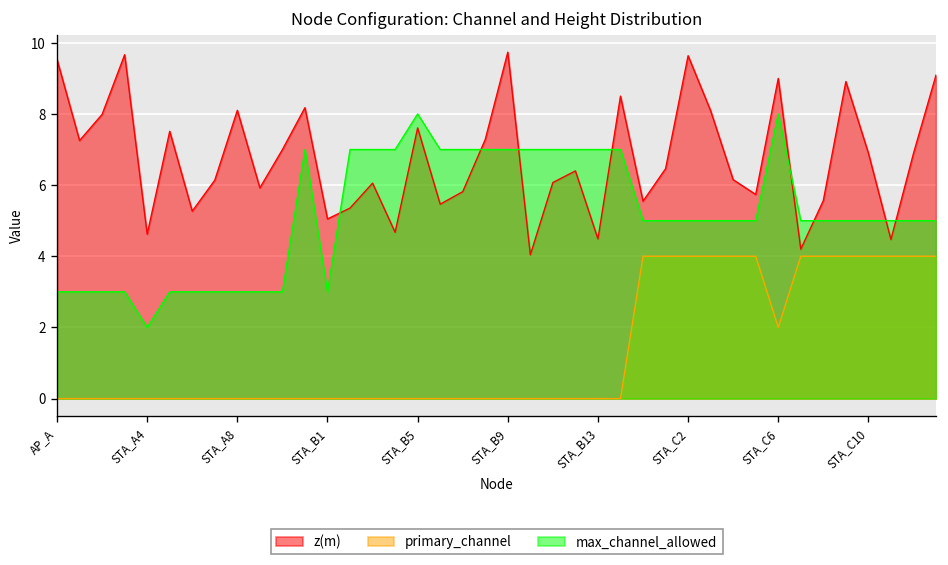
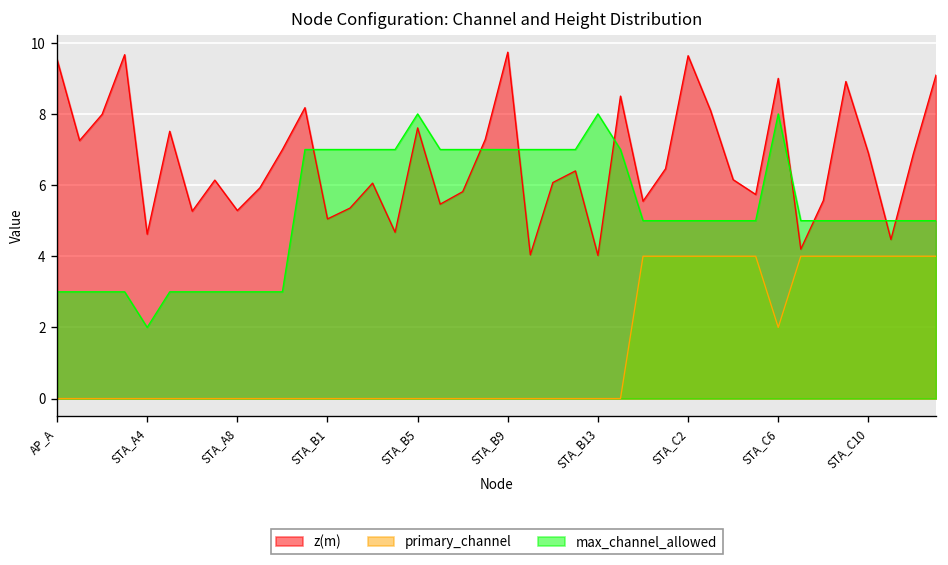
z(m), STA_A8: 8.1 -> 5.3
max_channel_allowed, STA_B1: 3 -> 7
z(m), STA_B13: 4.5 -> 4.0
max_channel_allowed, STA_B13: 7 -> 8
